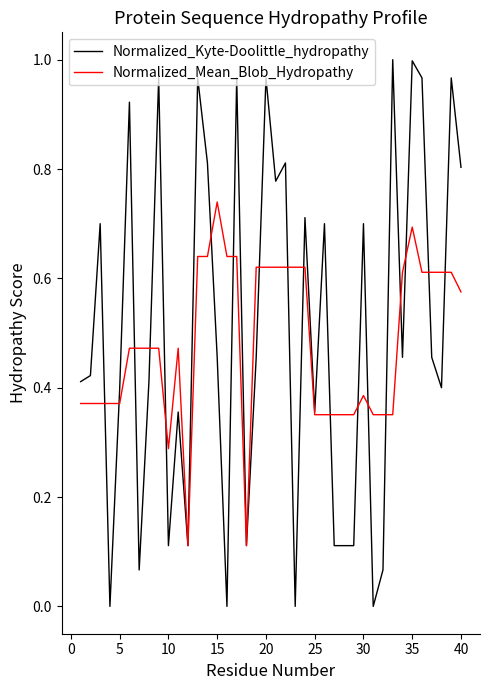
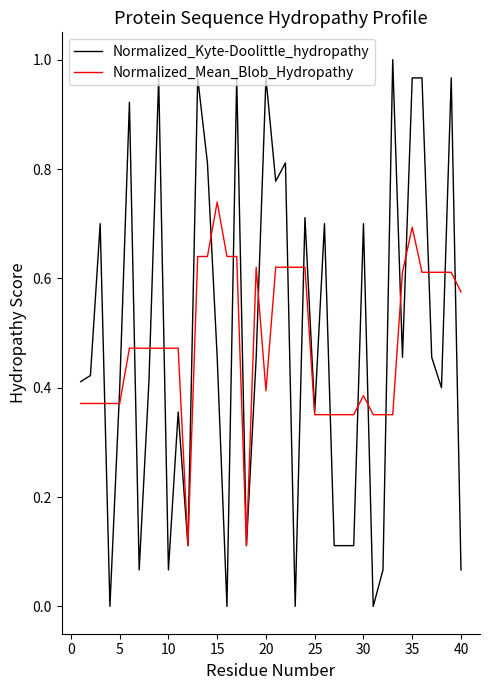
Normalized_Kyte-Doolittle_hydropathy, 10: 0.11 -> 0.07
Normalized_Mean_Blob_Hydropathy, 10: 0.29 -> 0.47
Normalized_Mean_Blob_Hydropathy, 20: 0.62 -> 0.39
Normalized_Kyte-Doolittle_hydropathy, 35: 1.00 -> 0.97
Normalized_Kyte-Doolittle_hydropathy, 40: 0.80 -> 0.07
